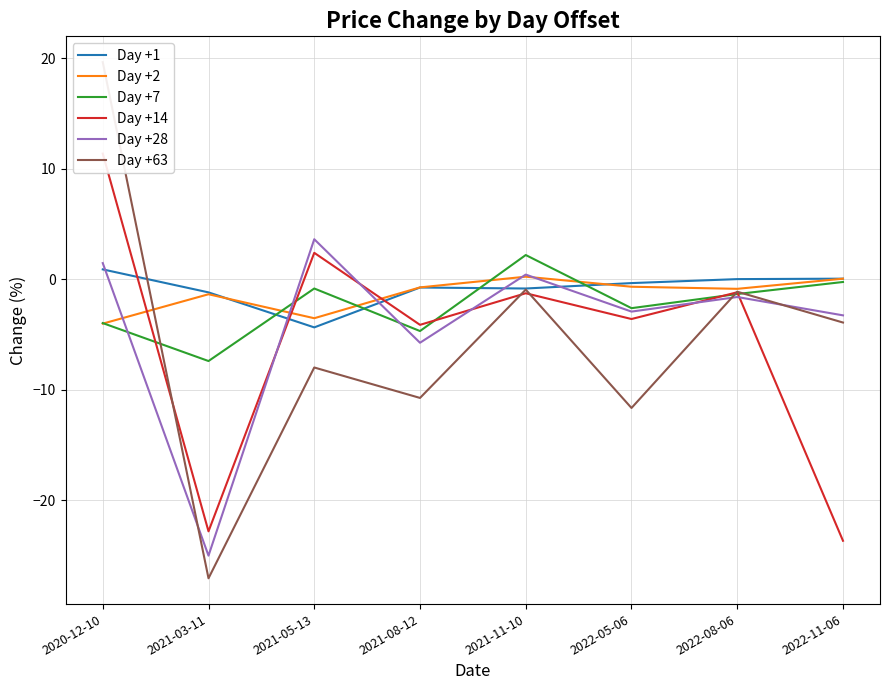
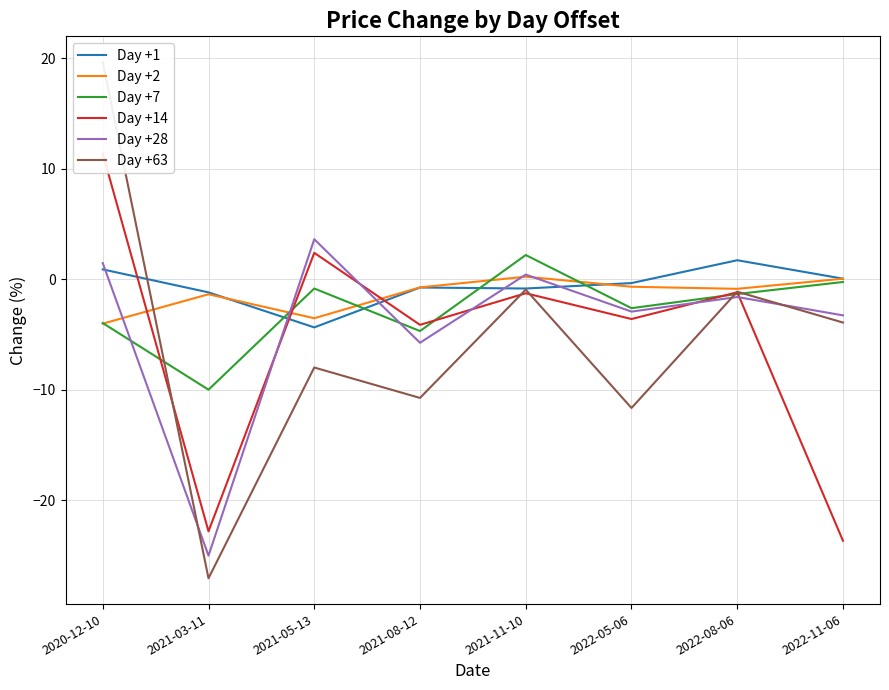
Day +7, 2021-03-11: -7.4 -> -10.0
Day +1, 2022-08-06: 0.0 -> 1.7
